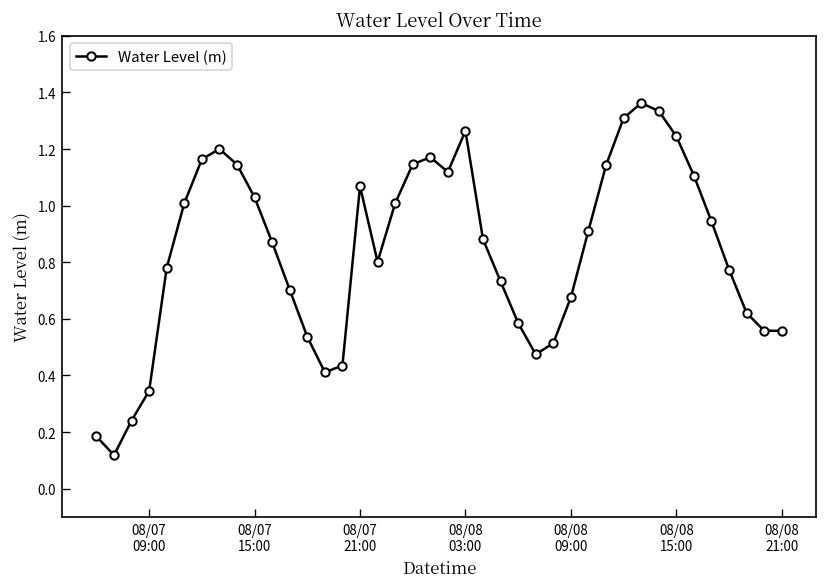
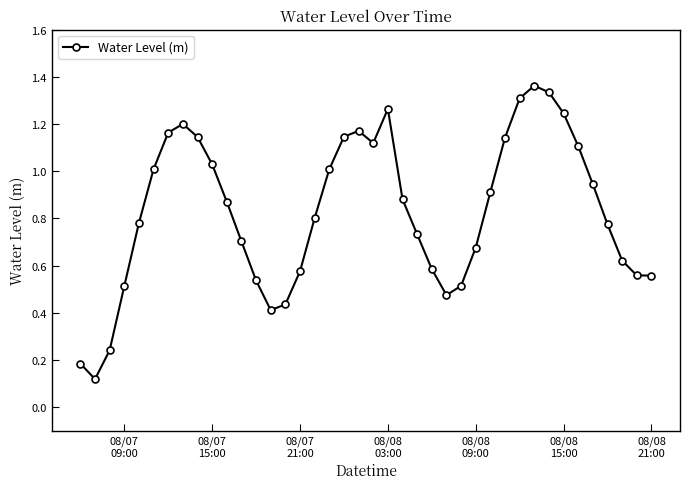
08/07 09:00: 0.35 -> 0.51
08/07 21:00: 1.07 -> 0.58
